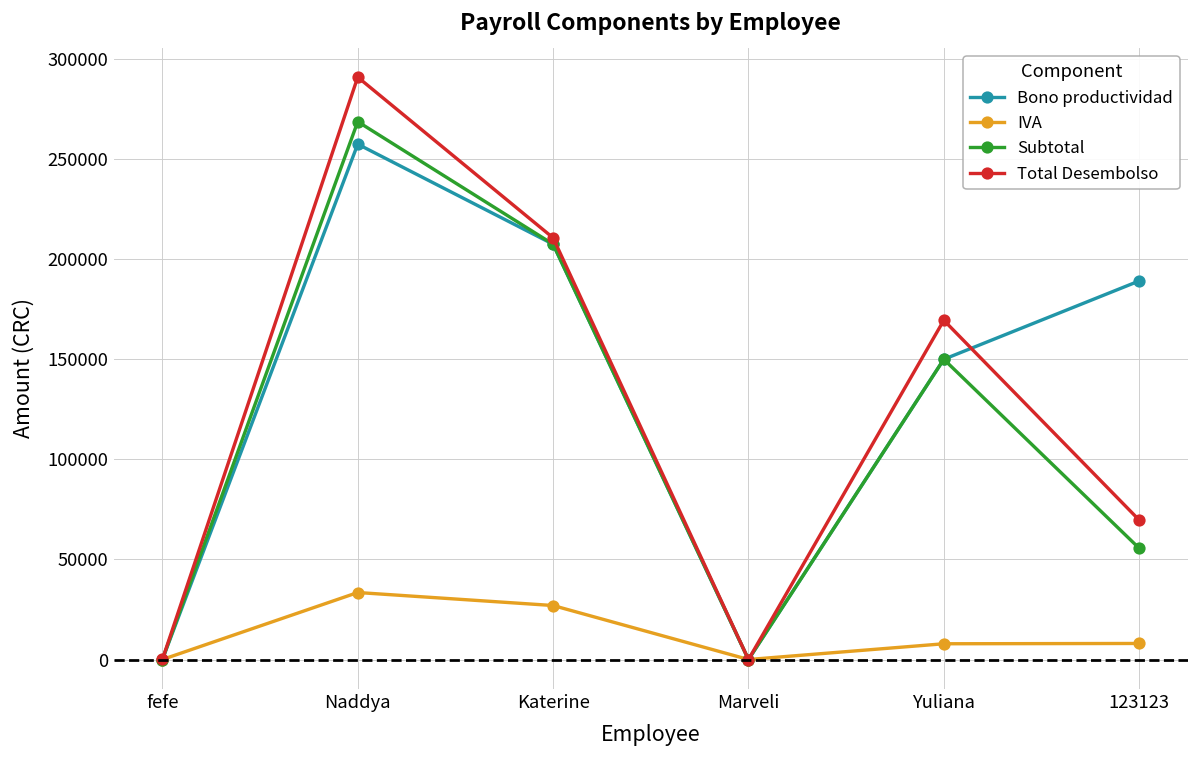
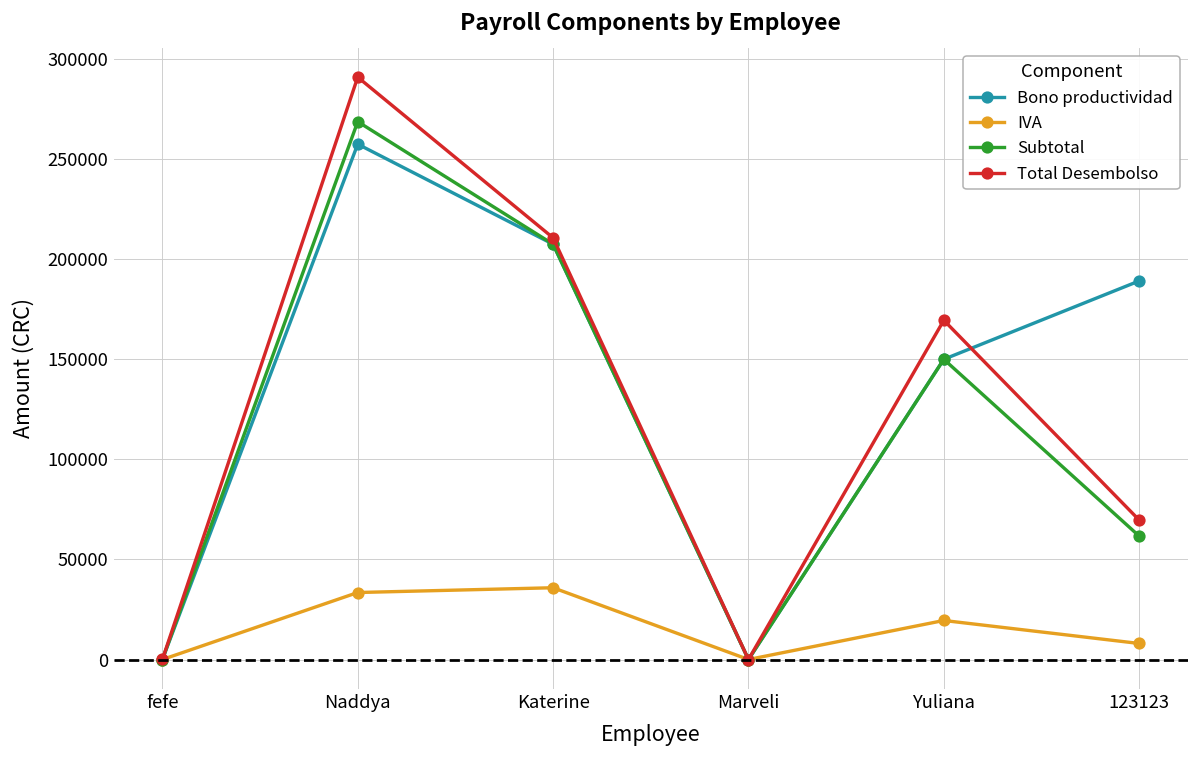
IVA, Katerine: 27000 -> 36000
IVA, Yuliana: 8000 -> 20000
Subtotal, 123123: 56000 -> 62000
